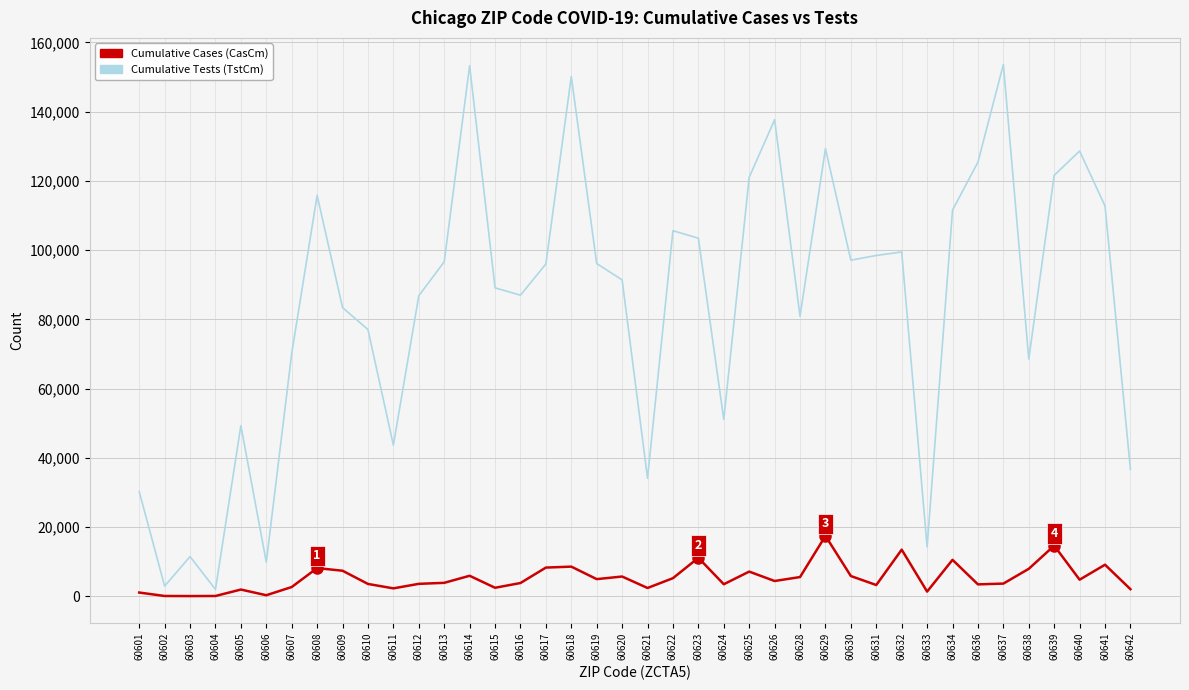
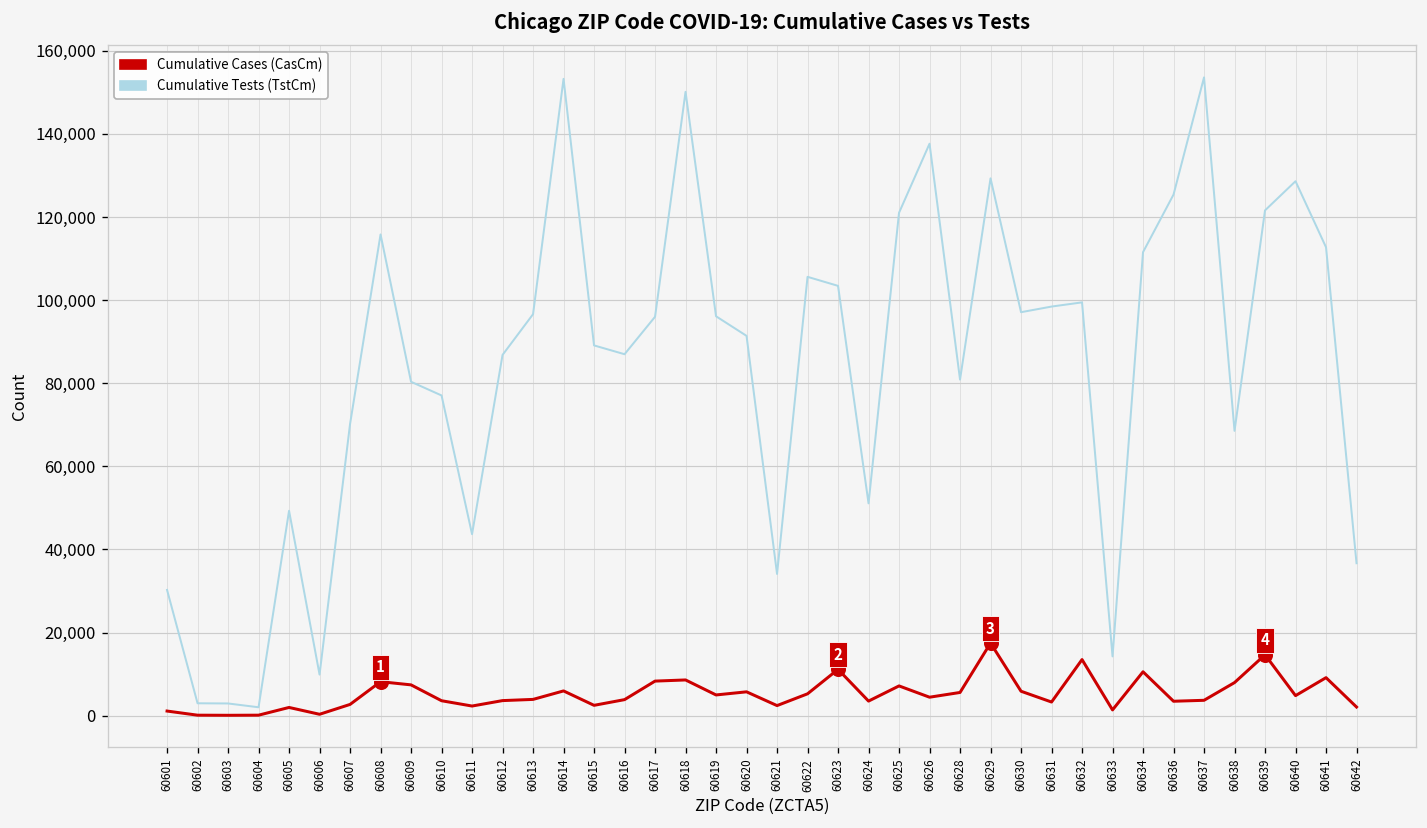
Cumulative Tests (TstCm), 60603: 11,000 -> 3,000
Cumulative Tests (TstCm), 60609: 83,000 -> 80,000
